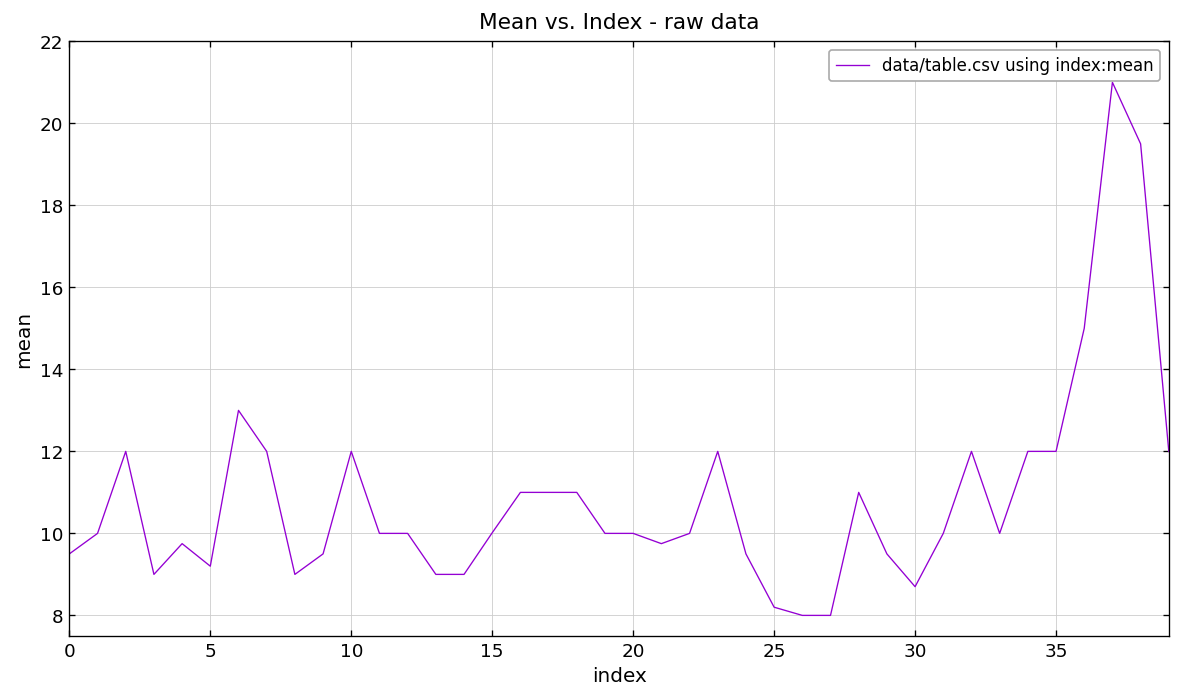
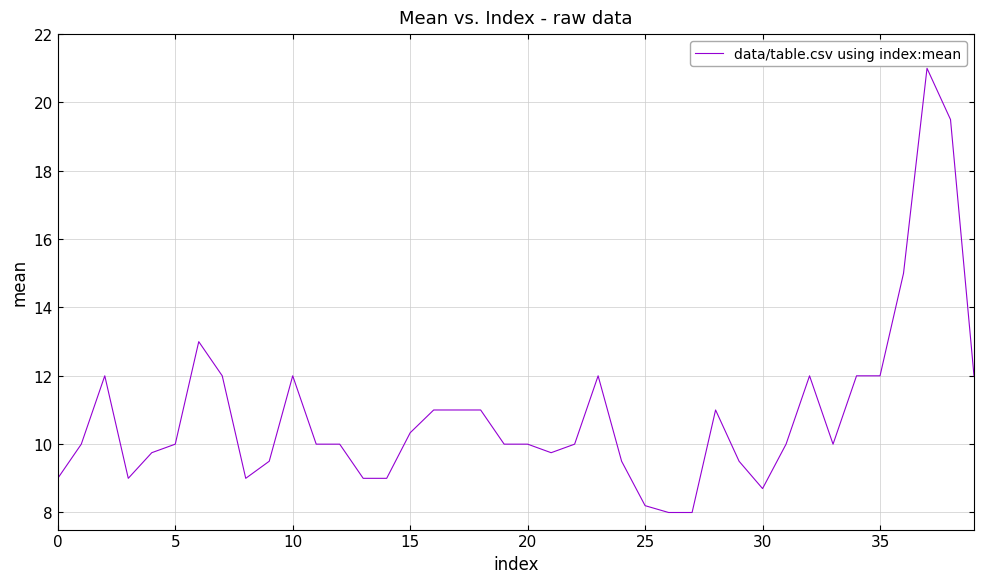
0: 9.5 -> 9.0
5: 9.2 -> 10.0
15: 10.0 -> 10.3
